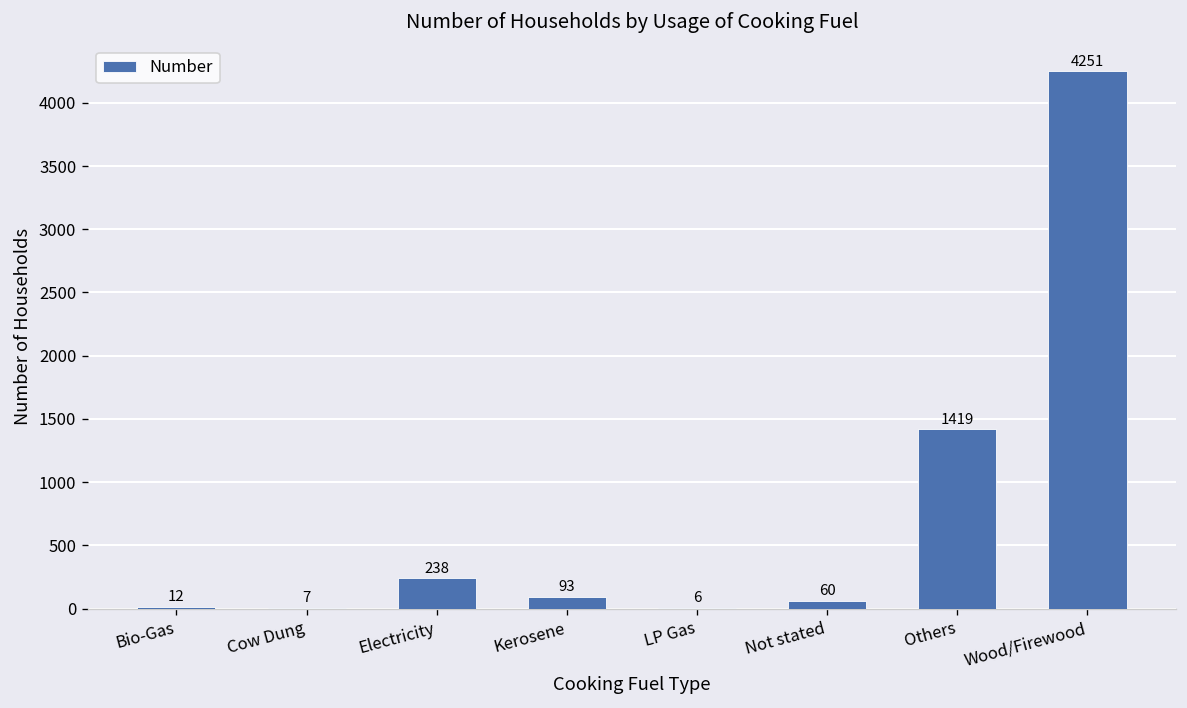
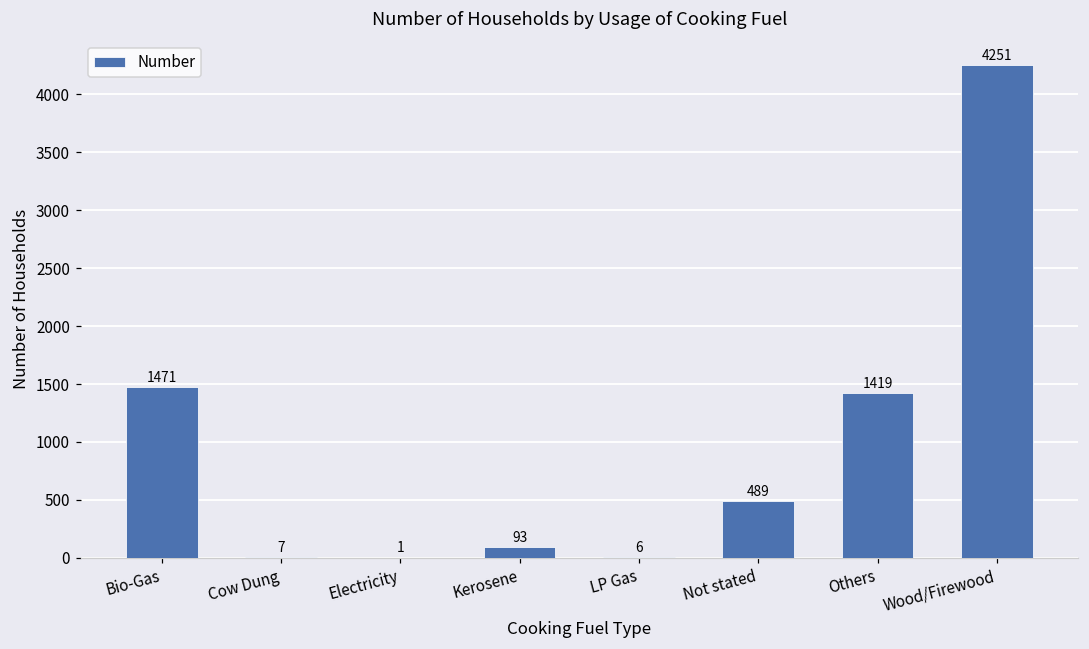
Bio-Gas: 12 -> 1471
Electricity: 238 -> 1
Not stated: 60 -> 489
